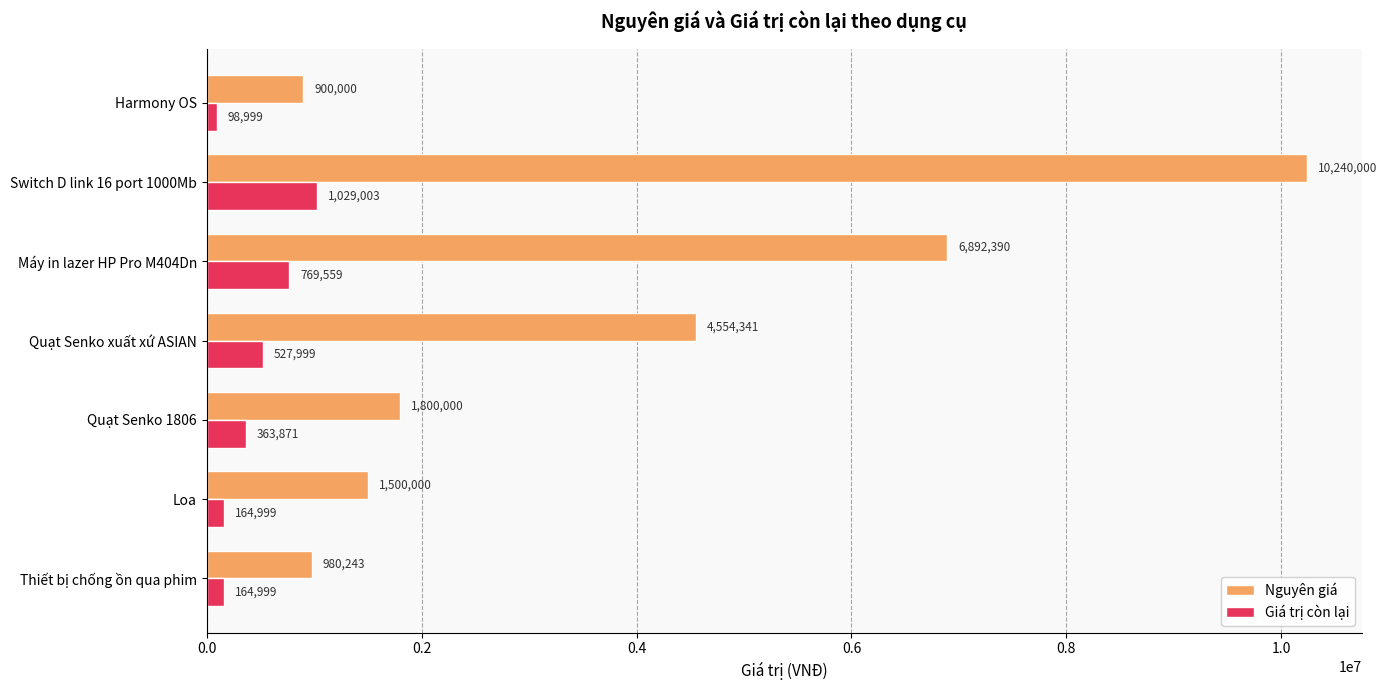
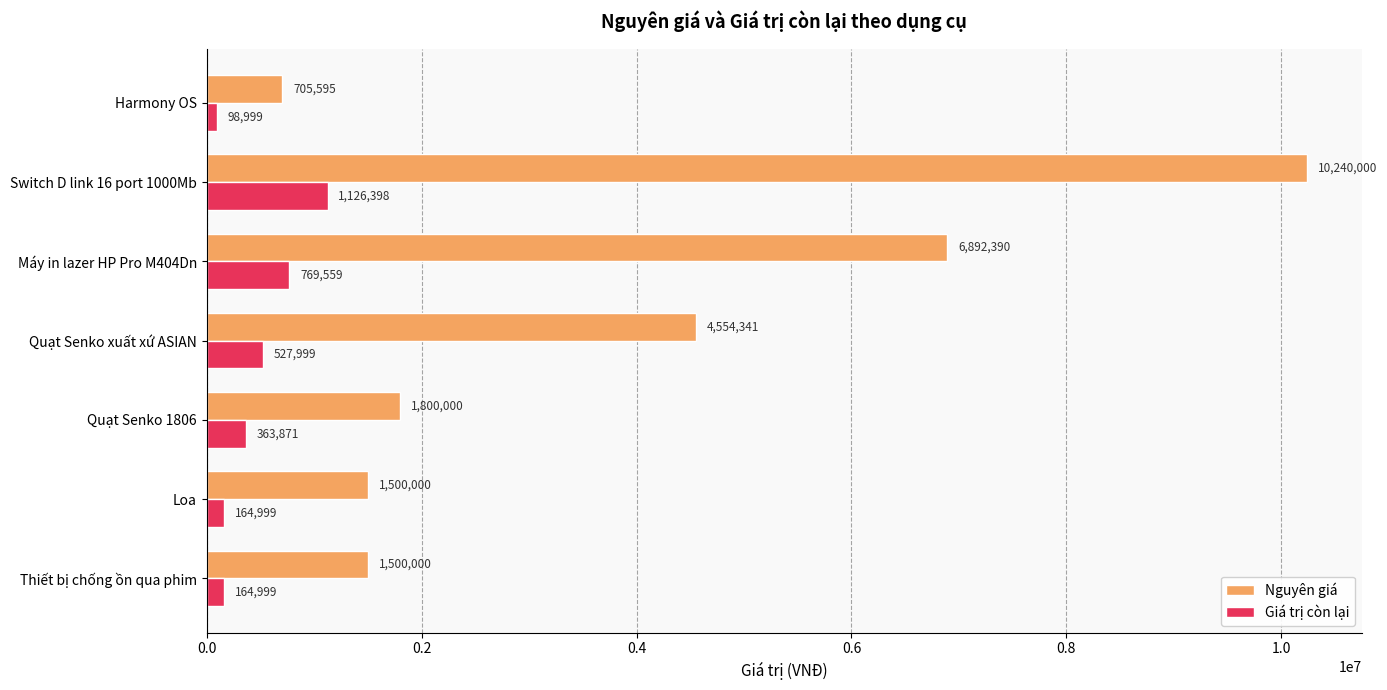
Nguyên giá, Harmony OS: 900,000 -> 705,595
Giá trị còn lại, Switch D link 16 port 1000Mb: 1,029,003 -> 1,126,398
Nguyên giá, Thiết bị chống ồn qua phim: 980,243 -> 1,500,000
